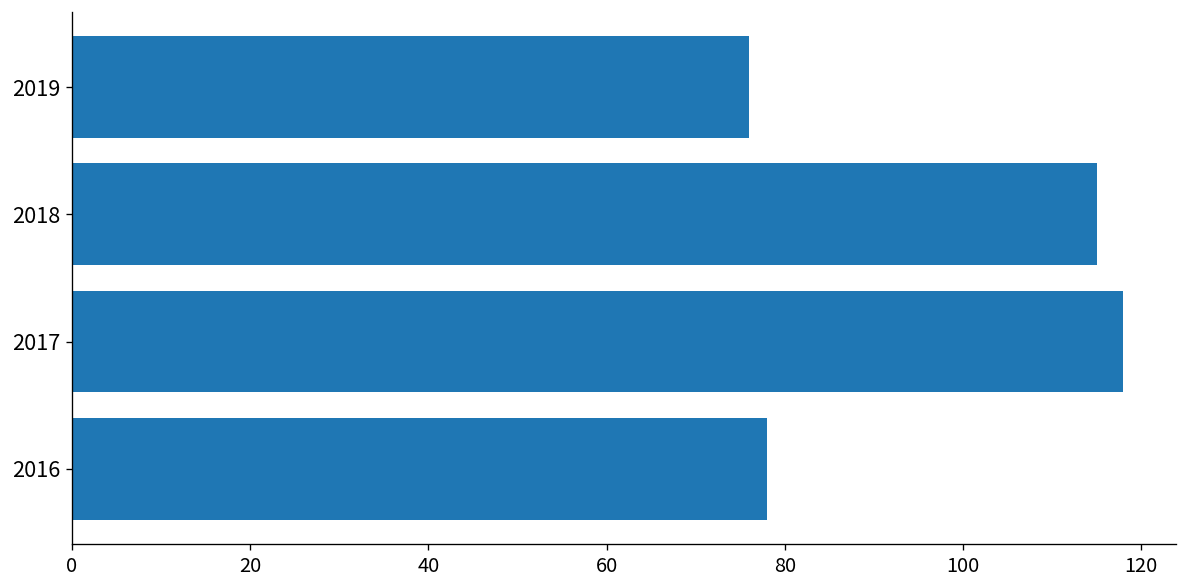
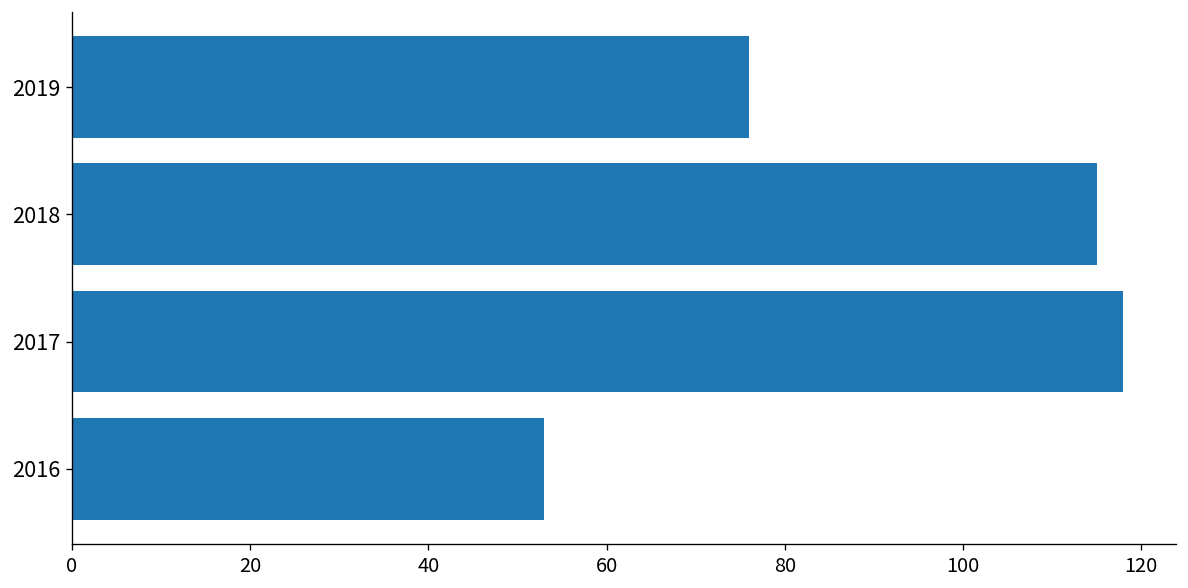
2016: 78 -> 53
